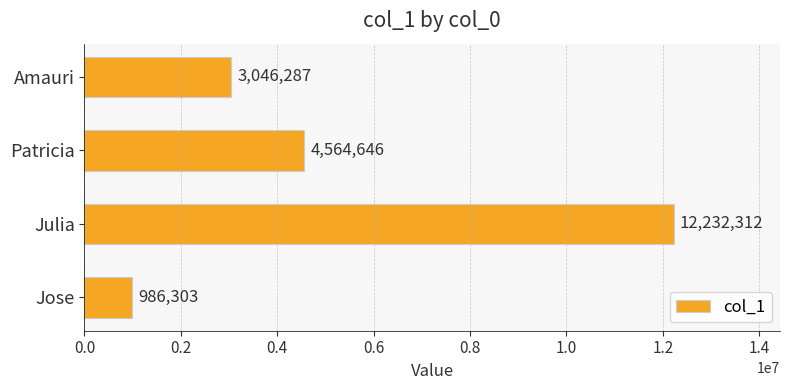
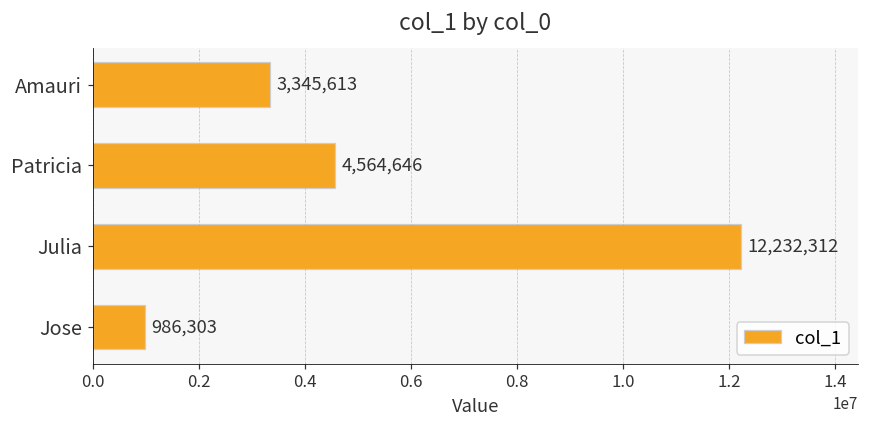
Amauri: 3,046,287 -> 3,345,613
